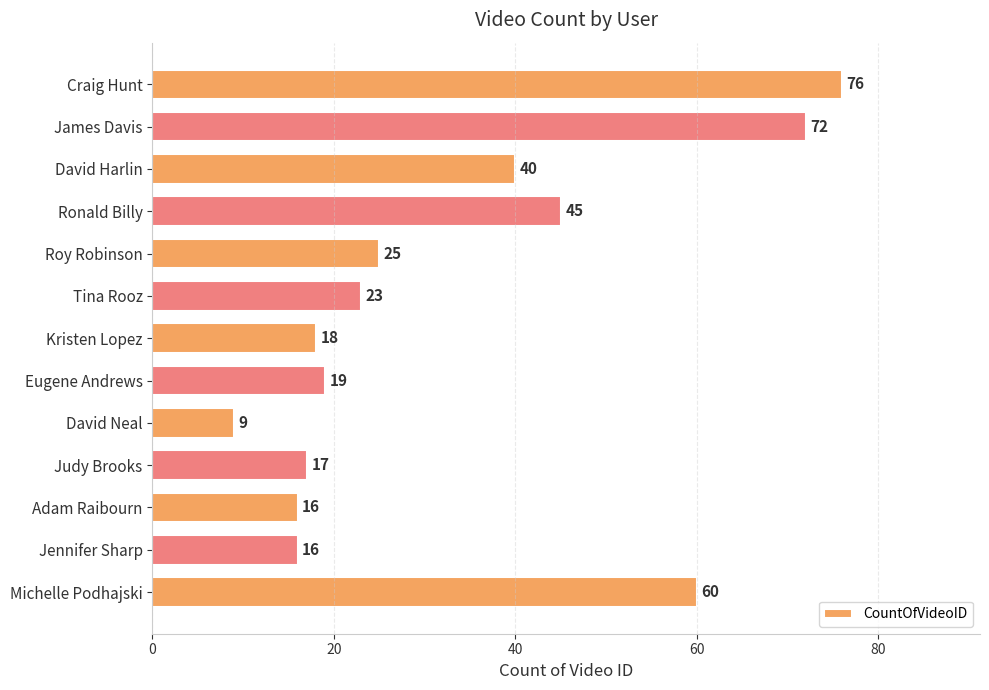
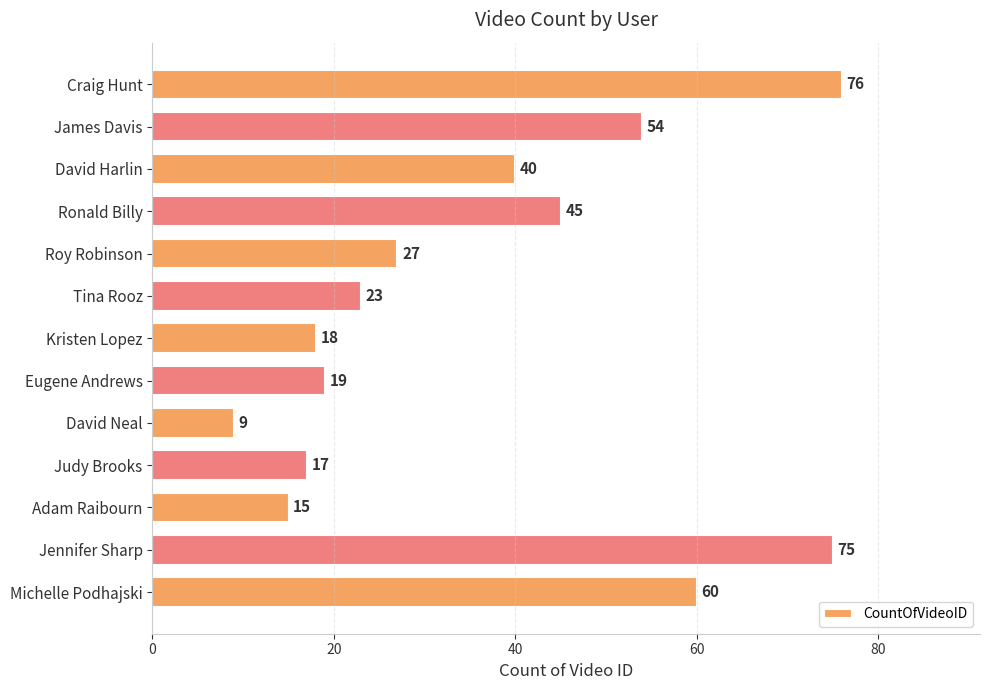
James Davis: 72 -> 54
Roy Robinson: 25 -> 27
Adam Raibourn: 16 -> 15
Jennifer Sharp: 16 -> 75
